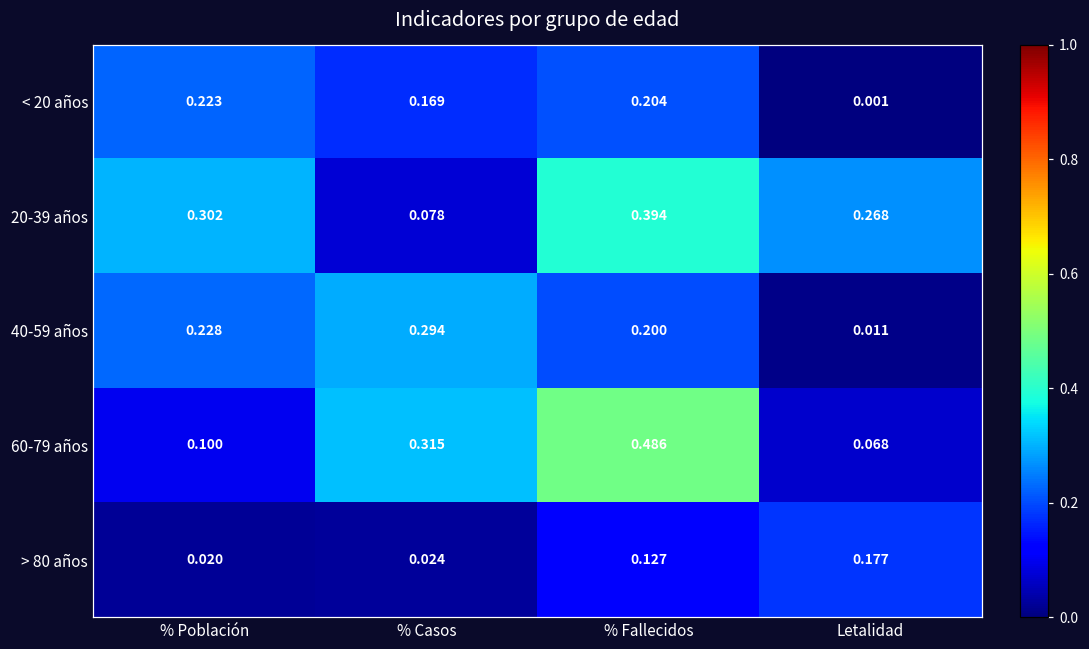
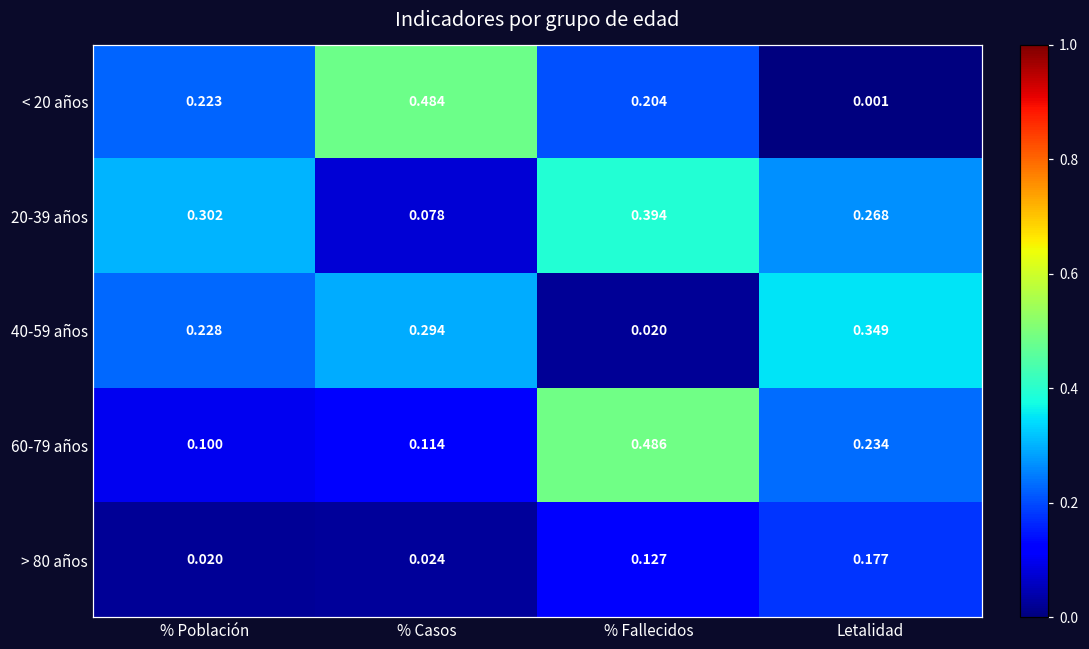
< 20 años, % Casos: 0.169 -> 0.484
40-59 años, % Fallecidos: 0.200 -> 0.020
40-59 años, Letalidad: 0.011 -> 0.349
60-79 años, % Casos: 0.315 -> 0.114
60-79 años, Letalidad: 0.068 -> 0.234
